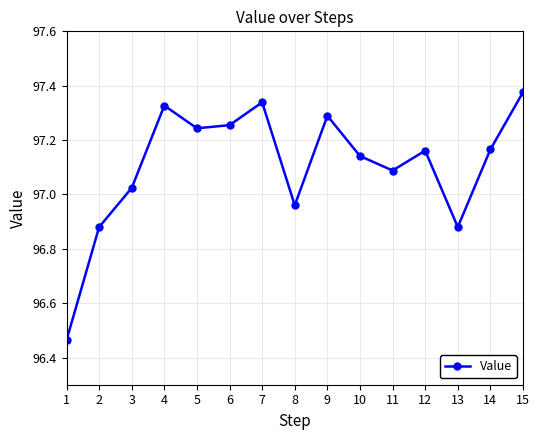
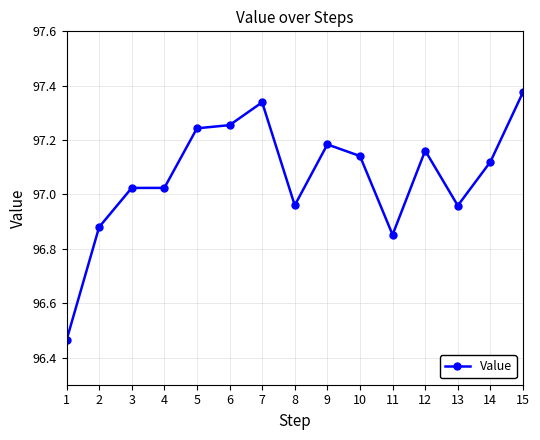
4: 97.33 -> 97.02
9: 97.29 -> 97.18
11: 97.09 -> 96.85
13: 96.88 -> 96.96
14: 97.17 -> 97.12
